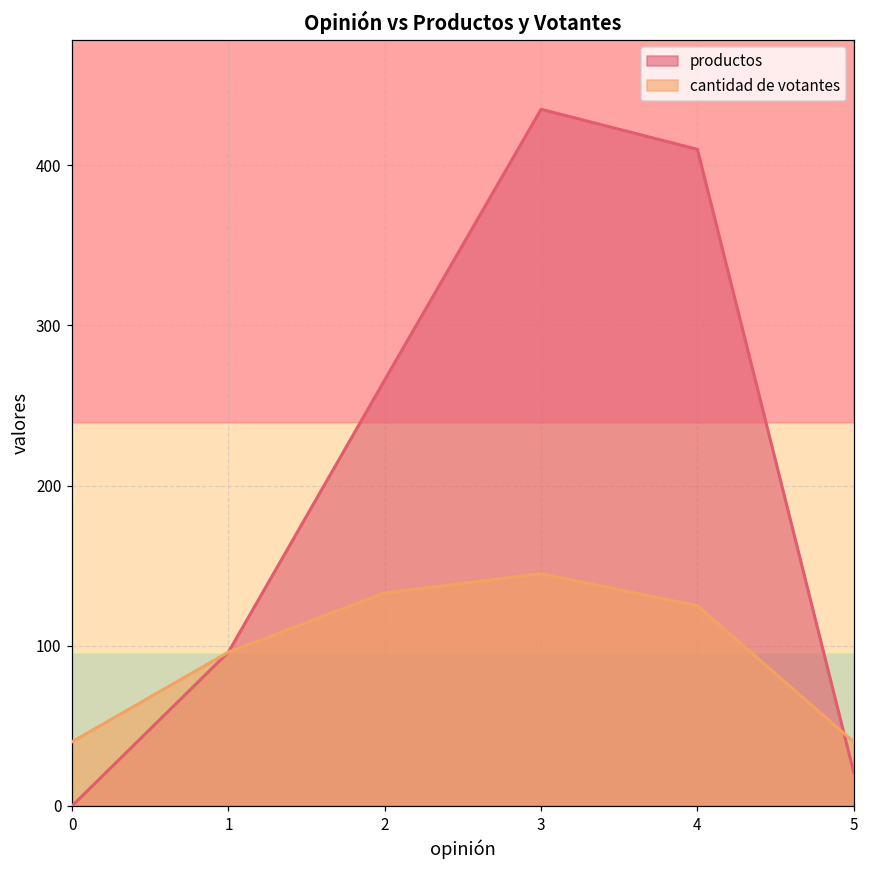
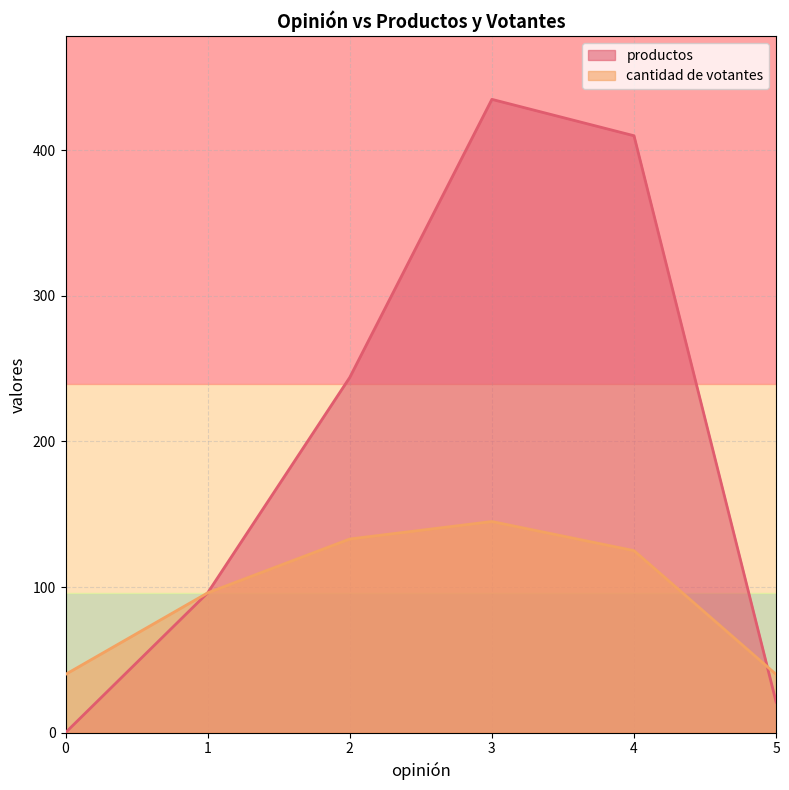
productos, 2: 266 -> 244
